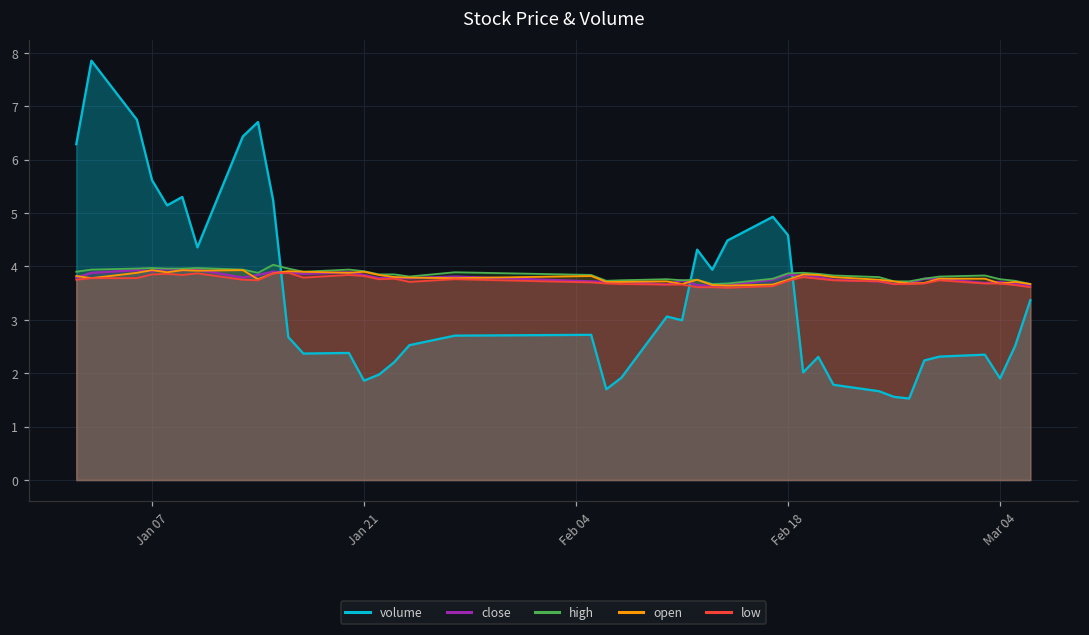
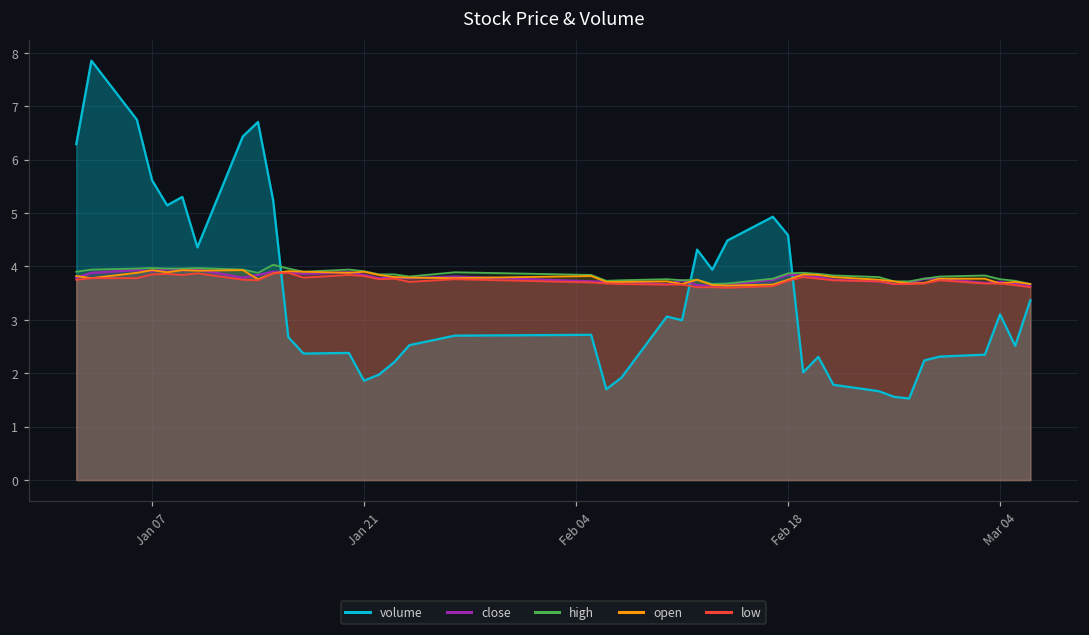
volume, Mar 04: 1.9 -> 3.1
